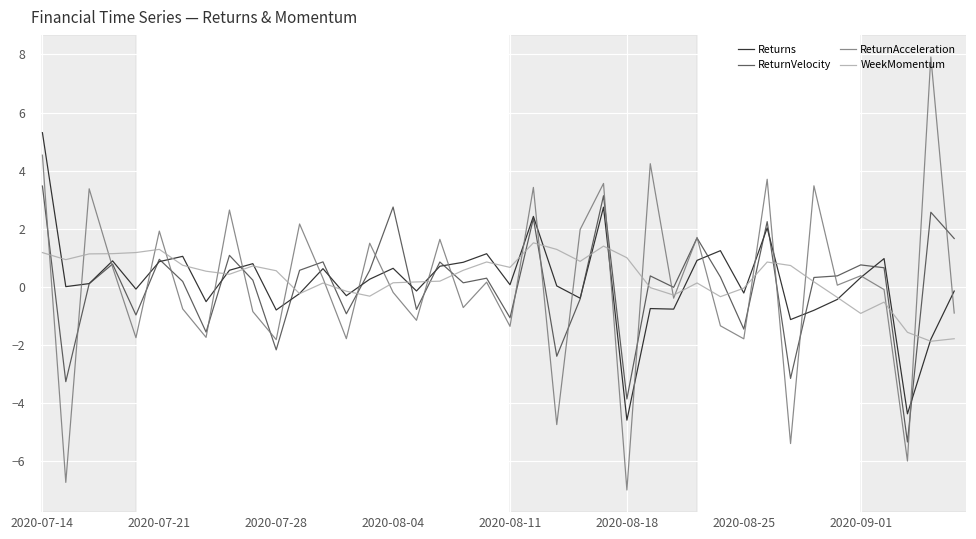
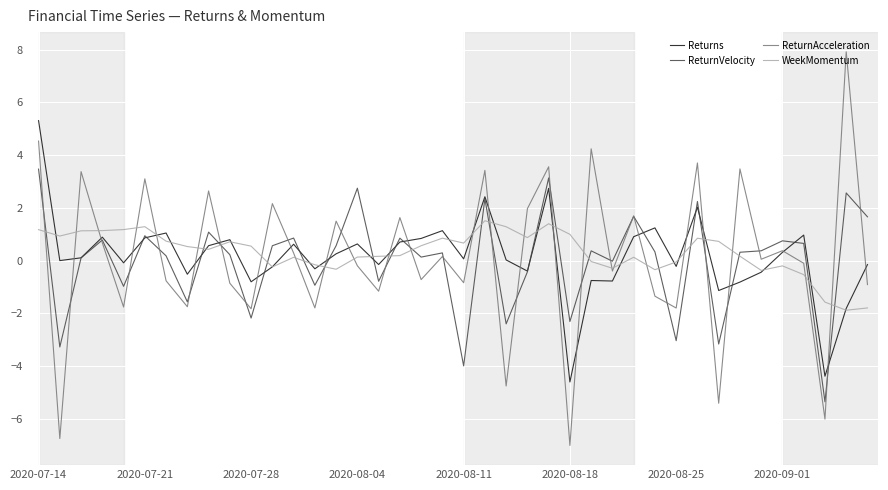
ReturnAcceleration, 2020-07-21: 1.9 -> 3.1
ReturnVelocity, 2020-08-11: -1.1 -> -4.0
ReturnAcceleration, 2020-08-11: -1.4 -> -0.8
ReturnVelocity, 2020-08-18: -3.9 -> -2.3
ReturnVelocity, 2020-08-25: -1.5 -> -3.0
WeekMomentum, 2020-09-01: -0.9 -> -0.2
